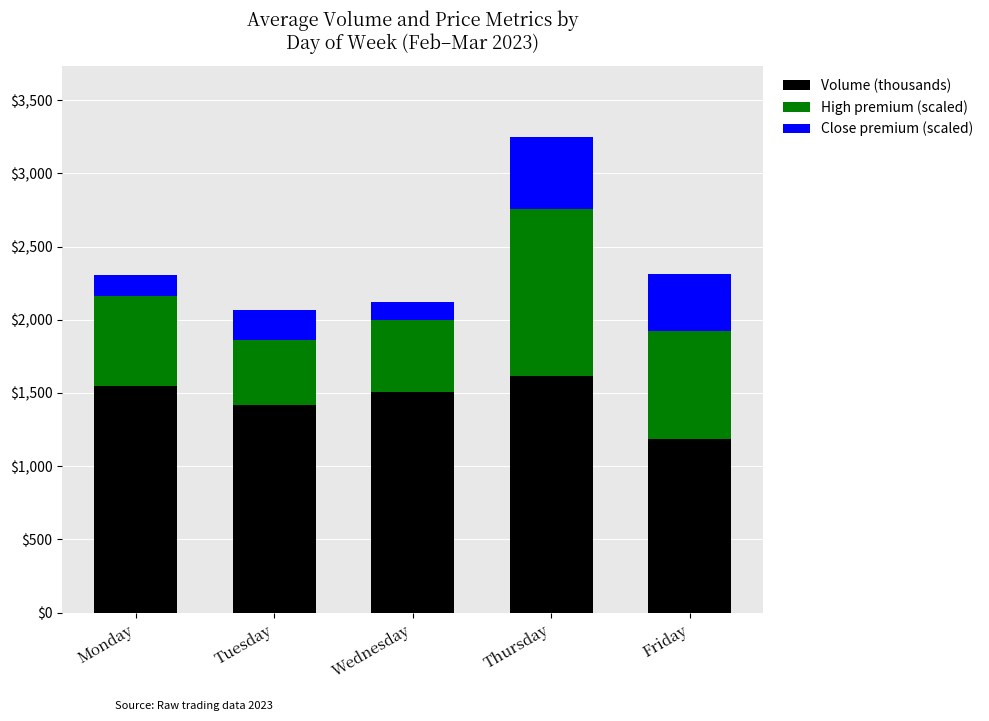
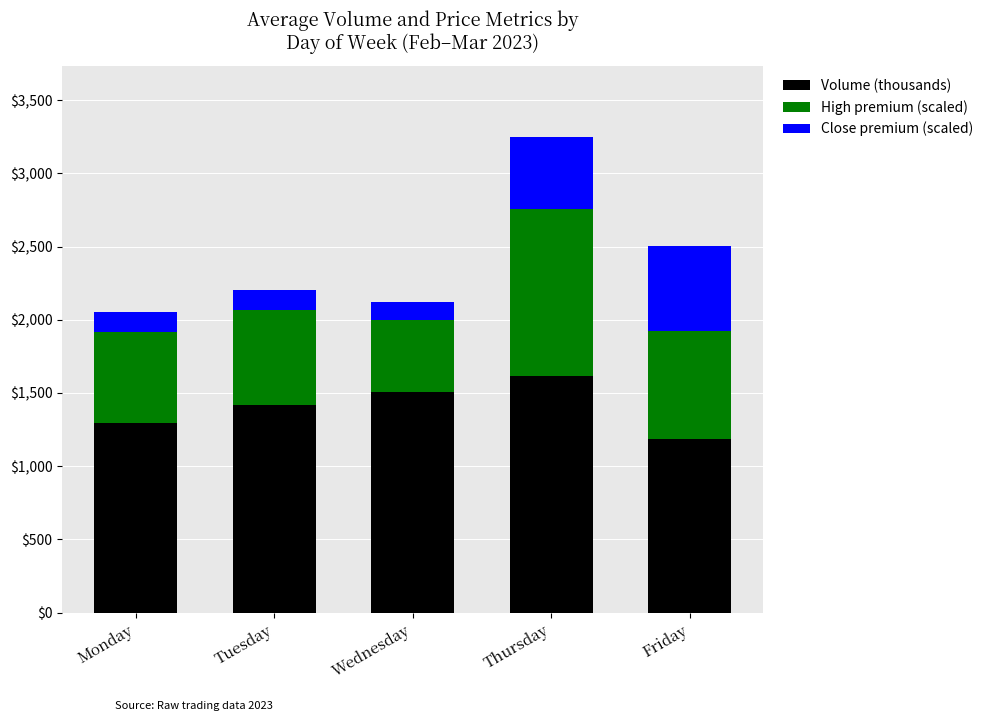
Volume (thousands), Monday: $1,550 -> $1,300
High premium (scaled), Tuesday: $440 -> $650
Close premium (scaled), Tuesday: $200 -> $130
Close premium (scaled), Friday: $390 -> $580
